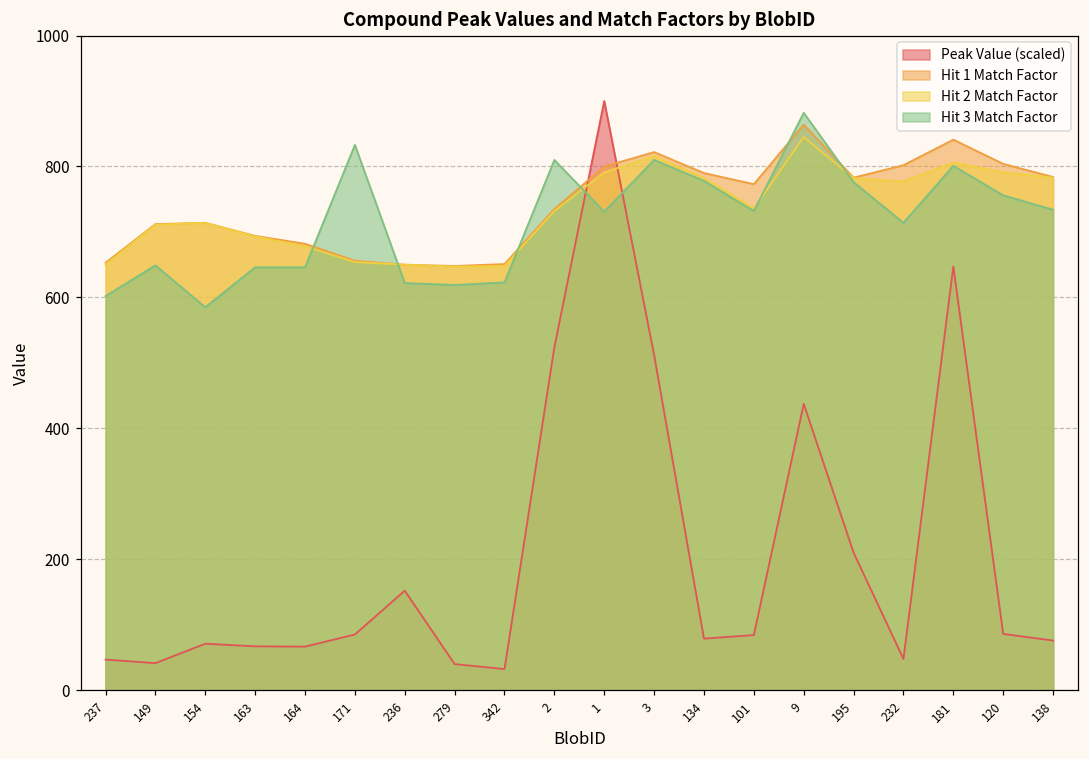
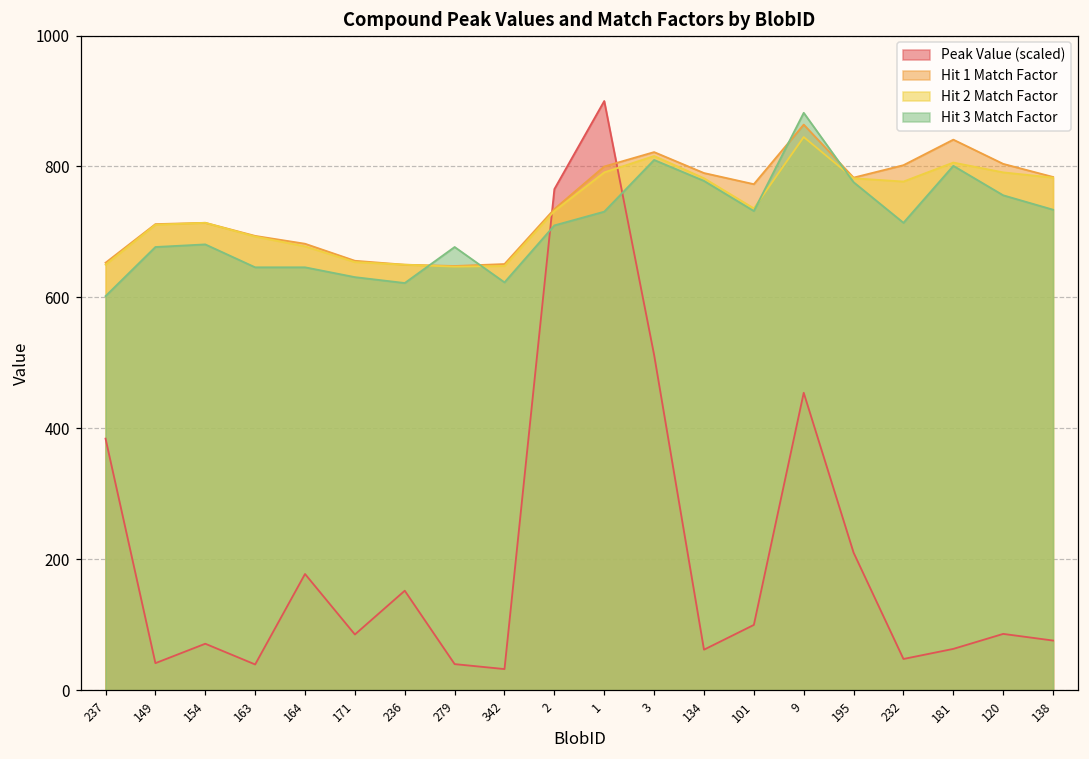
Peak Value (scaled), 237: 50 -> 380
Hit 3 Match Factor, 149: 650 -> 680
Hit 3 Match Factor, 154: 590 -> 680
Peak Value (scaled), 163: 70 -> 40
Peak Value (scaled), 164: 70 -> 180
Hit 3 Match Factor, 171: 830 -> 630
Hit 3 Match Factor, 279: 620 -> 680
Peak Value (scaled), 2: 520 -> 770
Hit 3 Match Factor, 2: 810 -> 710
Peak Value (scaled), 134: 80 -> 60
Peak Value (scaled), 101: 80 -> 100
Peak Value (scaled), 9: 440 -> 450
Peak Value (scaled), 181: 650 -> 60
